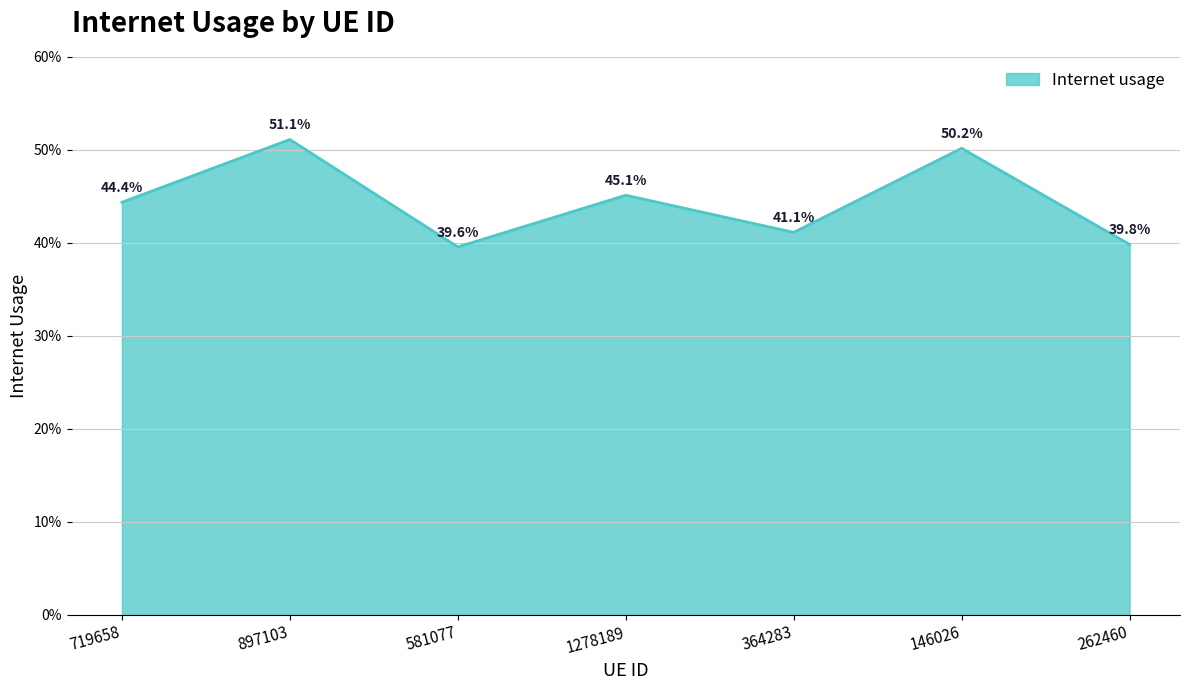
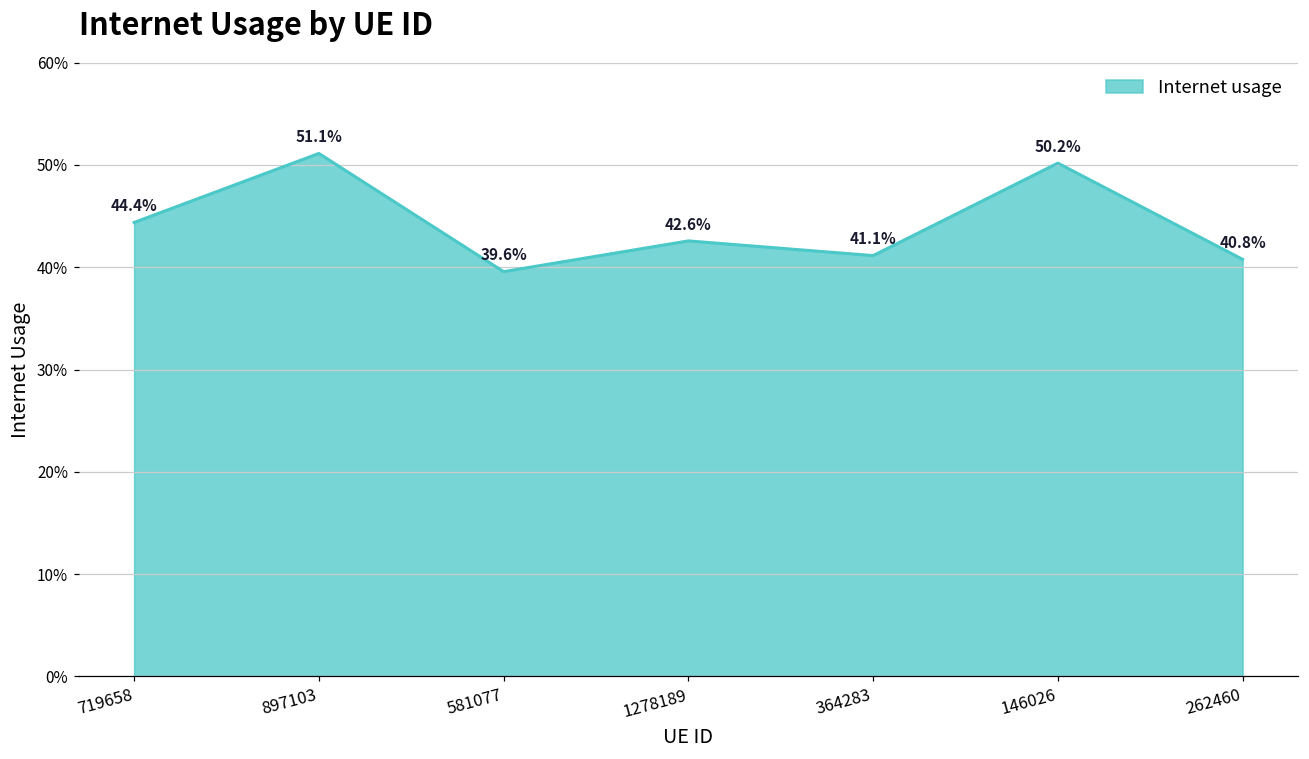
1278189: 45.1% -> 42.6%
262460: 39.8% -> 40.8%
